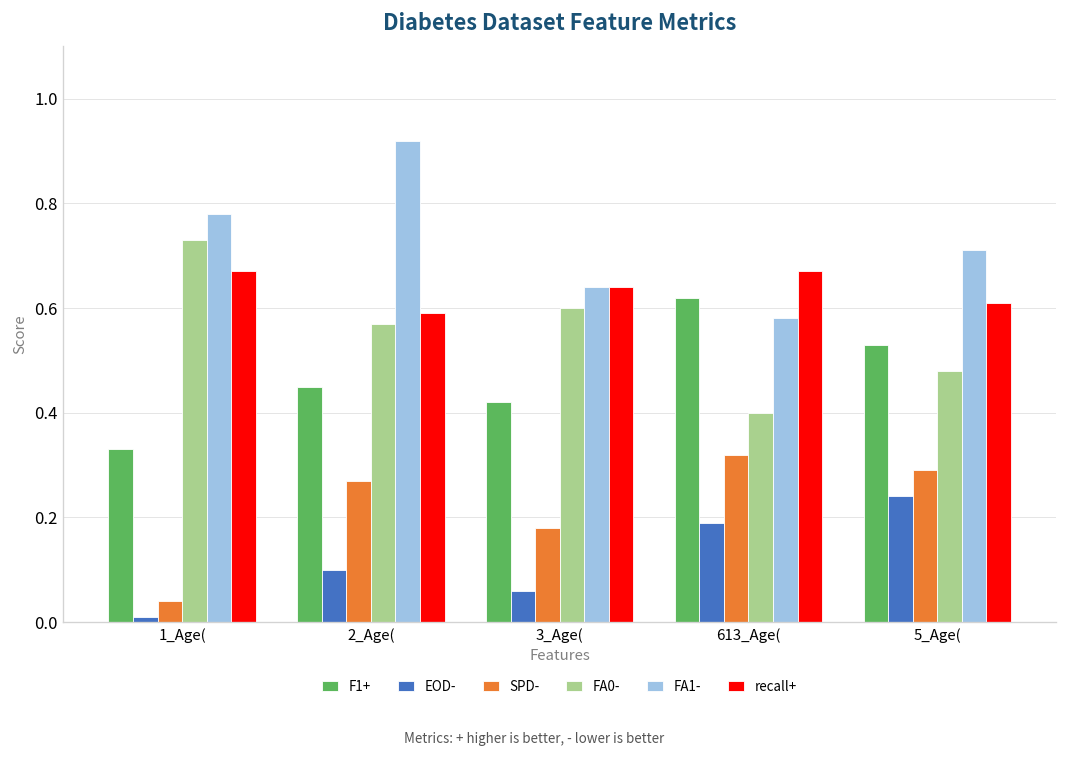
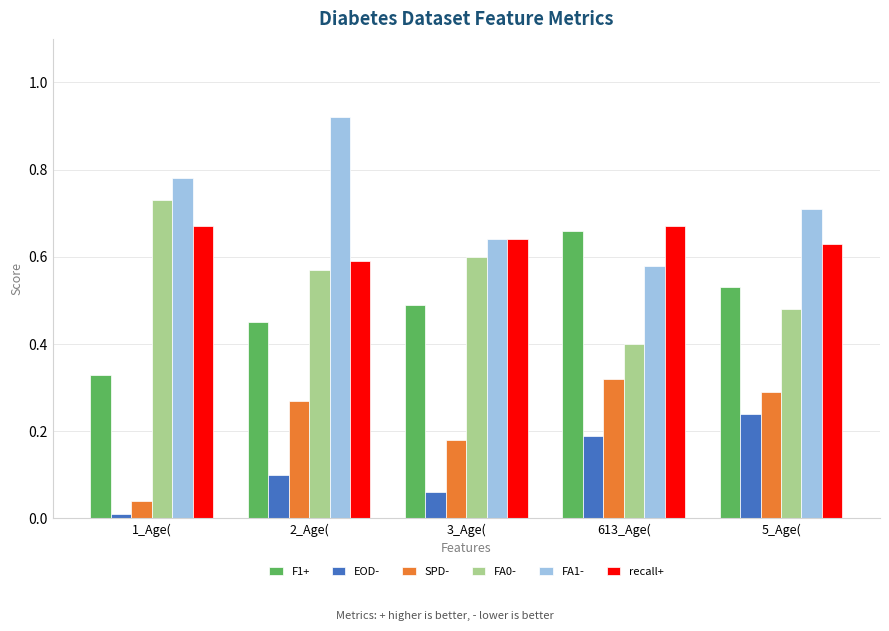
F1+, 3_Age(: 0.42 -> 0.49
F1+, 613_Age(: 0.62 -> 0.66
recall+, 5_Age(: 0.61 -> 0.63
